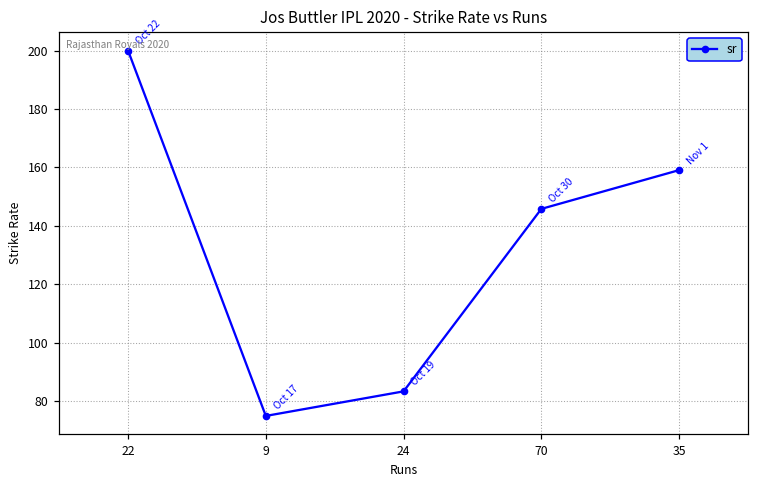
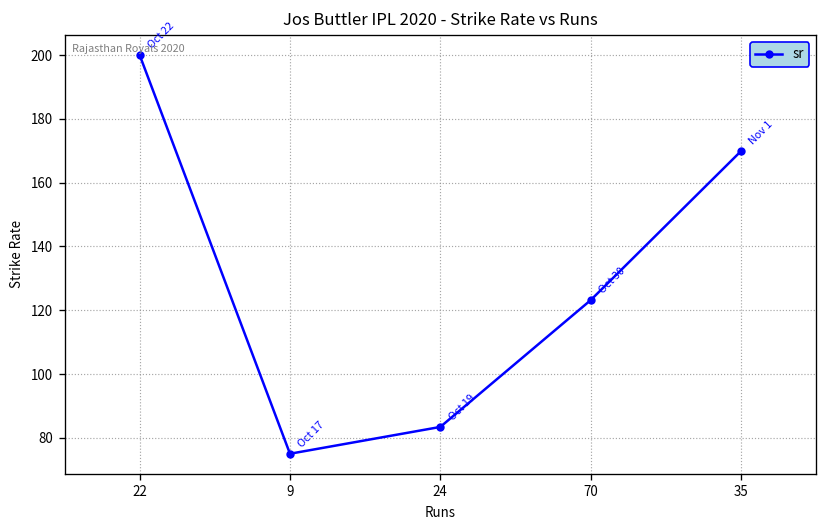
70: 146 -> 123
35: 159 -> 170
